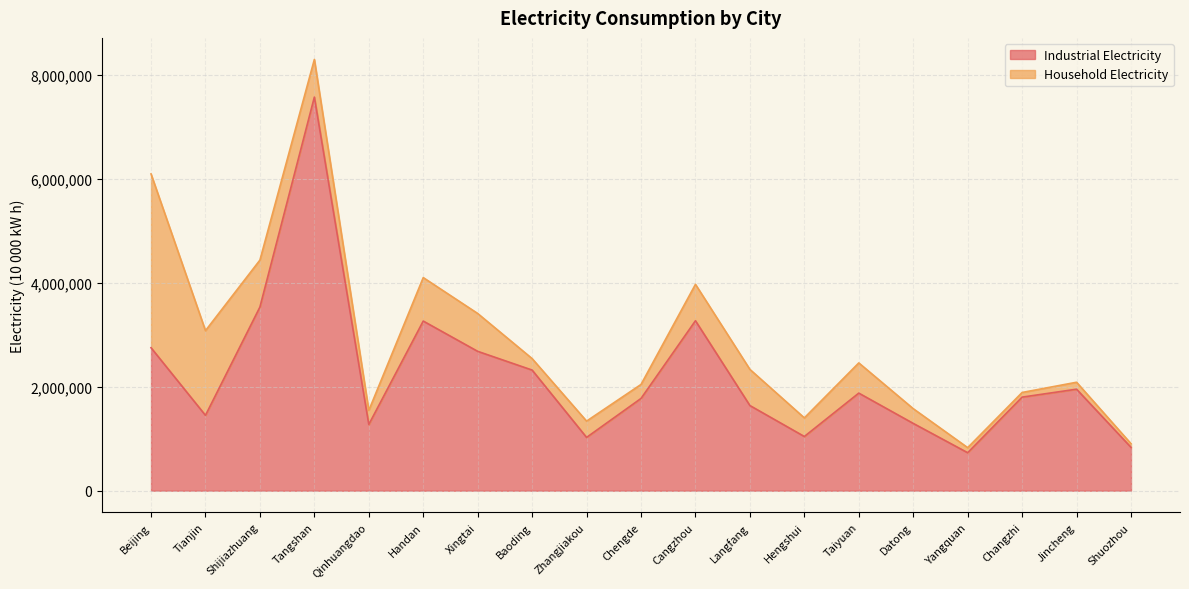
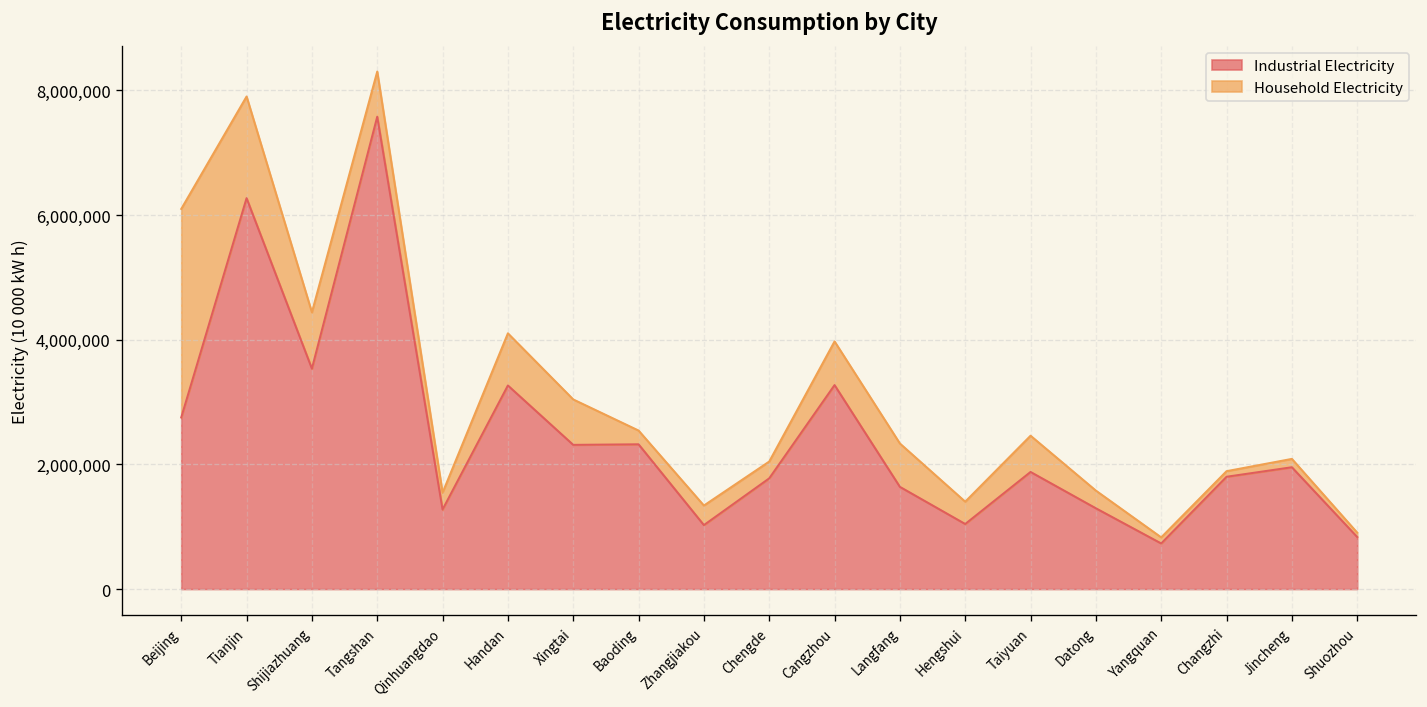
Industrial Electricity, Tianjin: 1,500,000 -> 6,300,000
Industrial Electricity, Xingtai: 2,700,000 -> 2,300,000
